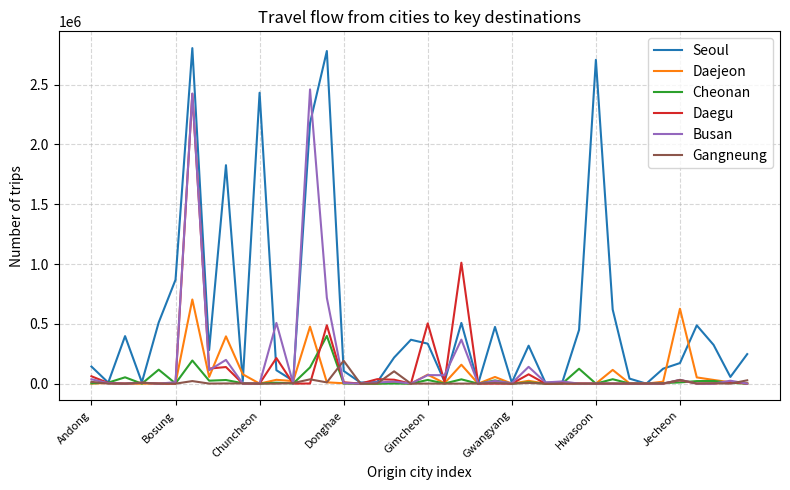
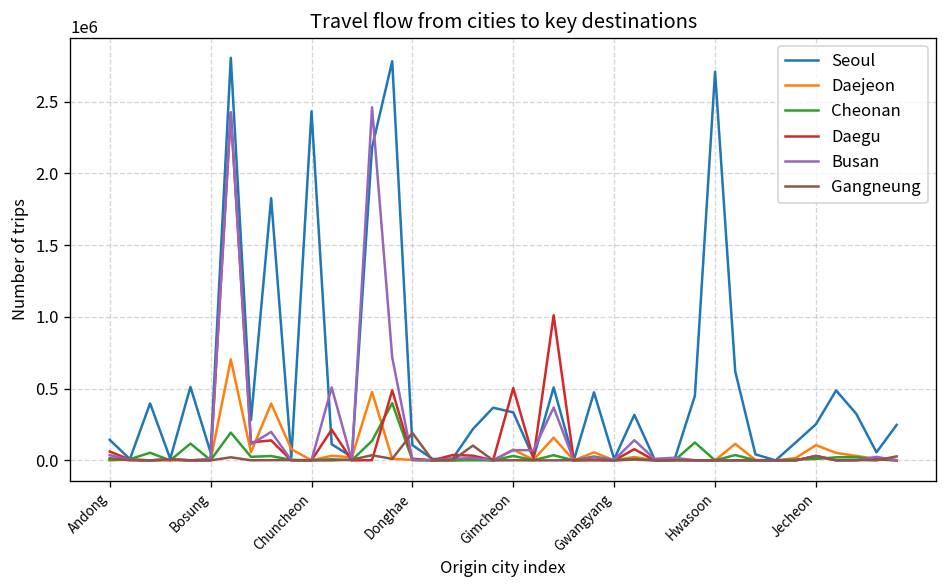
Seoul, Bosung: 870000 -> 60000
Seoul, Jecheon: 170000 -> 250000
Daejeon, Jecheon: 630000 -> 110000
